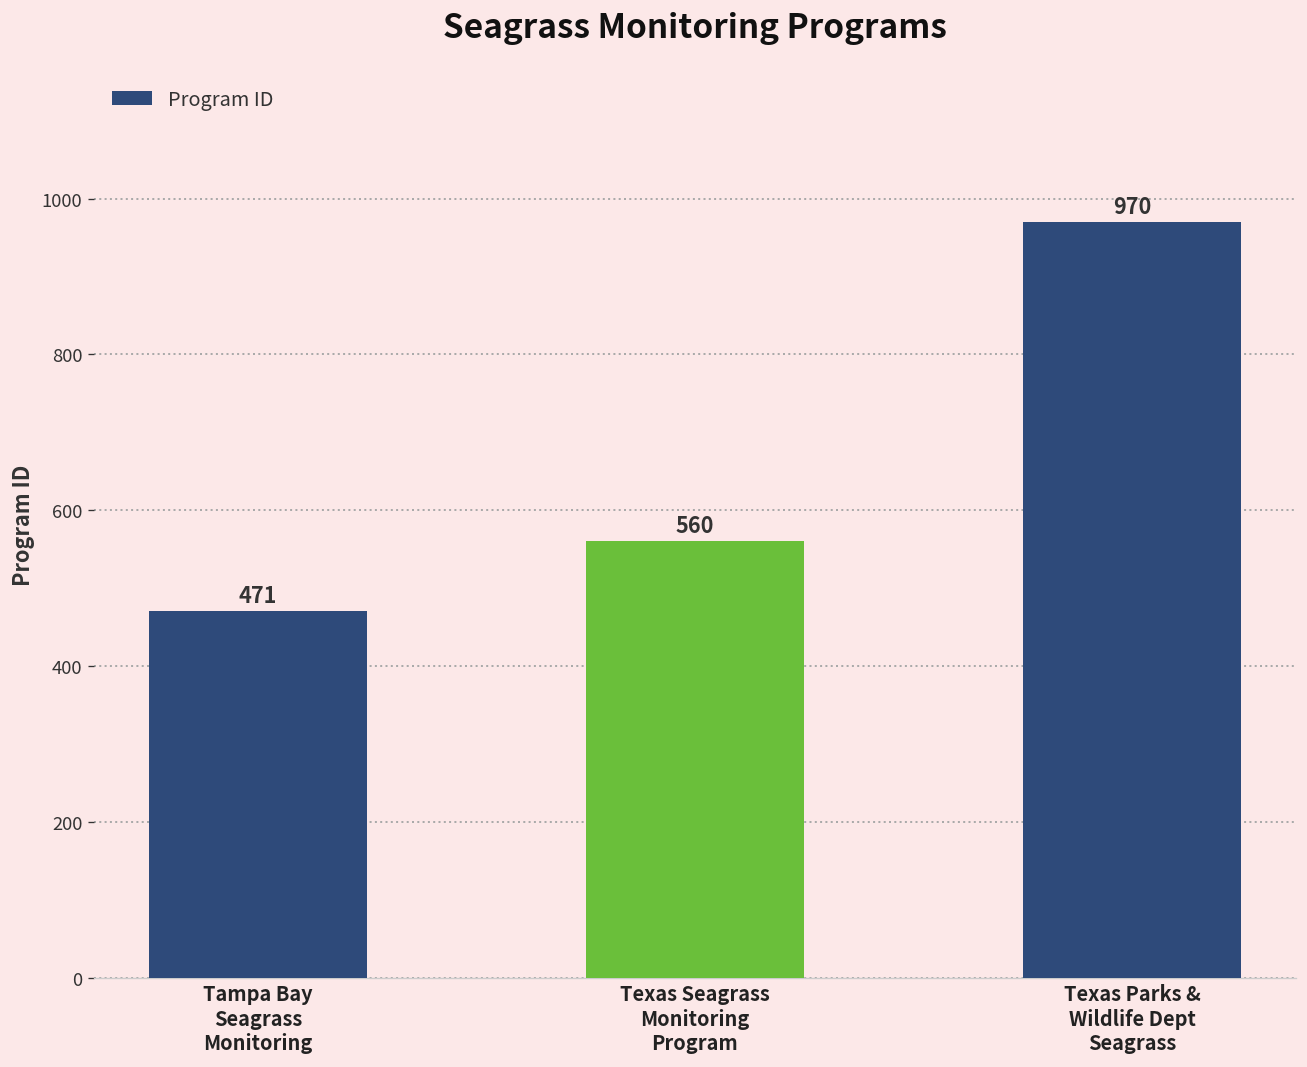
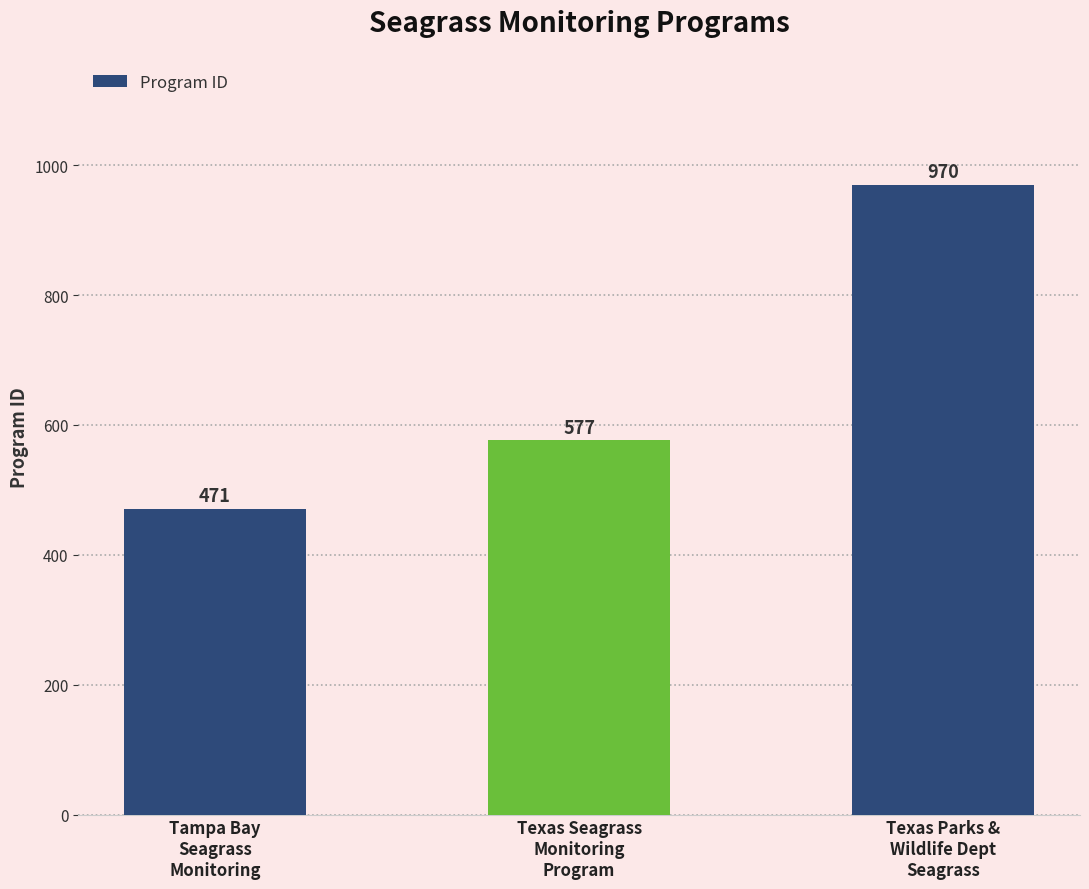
Texas Seagrass Monitoring Program: 560 -> 577
